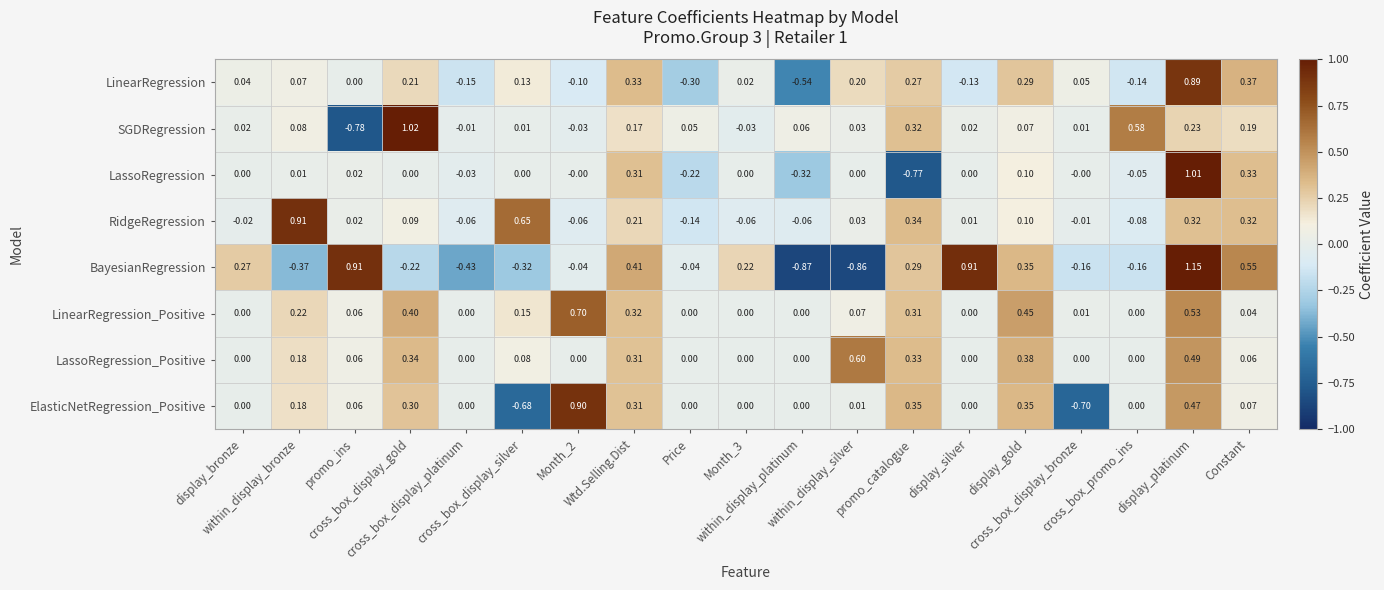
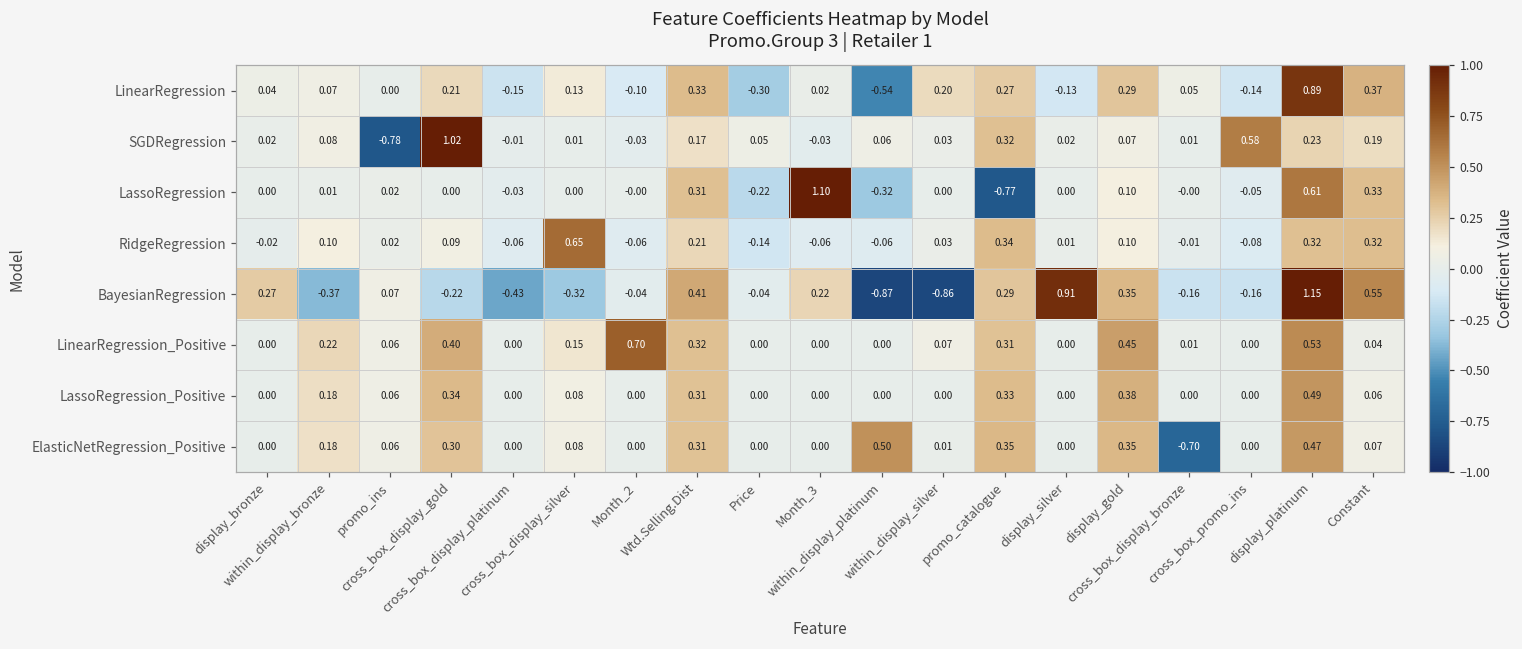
LassoRegression, Month_3: 0.00 -> 1.10
LassoRegression, display_platinum: 1.01 -> 0.61
RidgeRegression, within_display_bronze: 0.91 -> 0.10
BayesianRegression, promo_ins: 0.91 -> 0.07
LassoRegression_Positive, within_display_silver: 0.60 -> 0.00
ElasticNetRegression_Positive, cross_box_display_silver: -0.68 -> 0.08
ElasticNetRegression_Positive, Month_2: 0.90 -> 0.00
ElasticNetRegression_Positive, within_display_platinum: 0.00 -> 0.50
